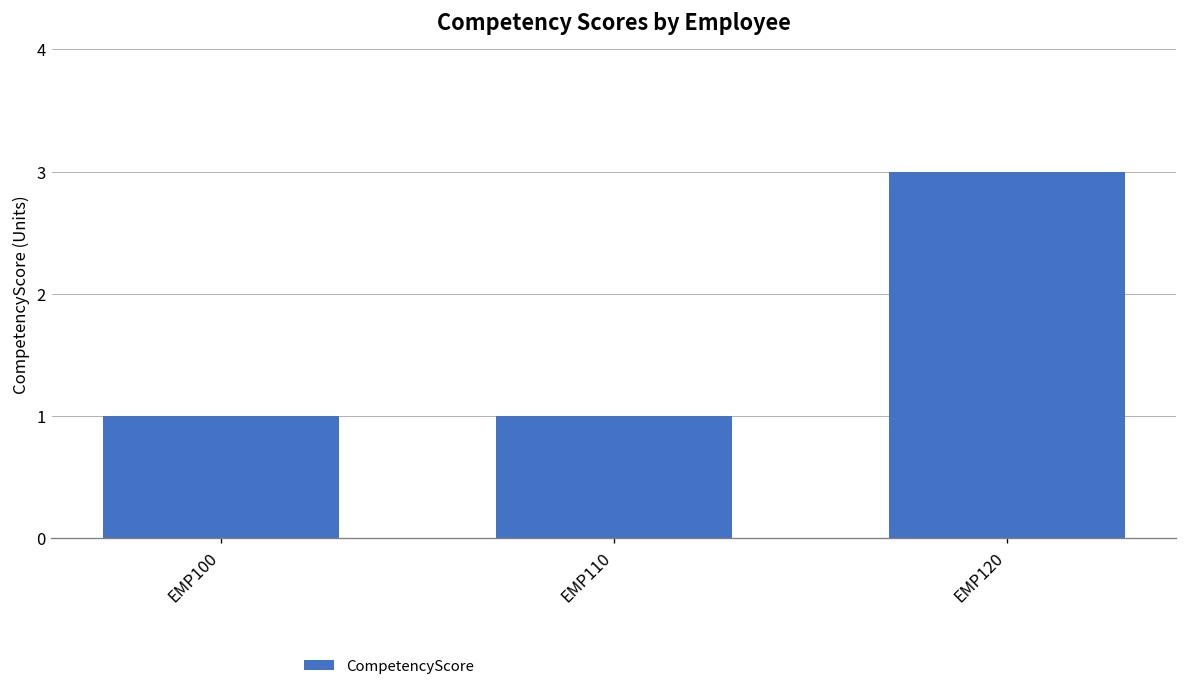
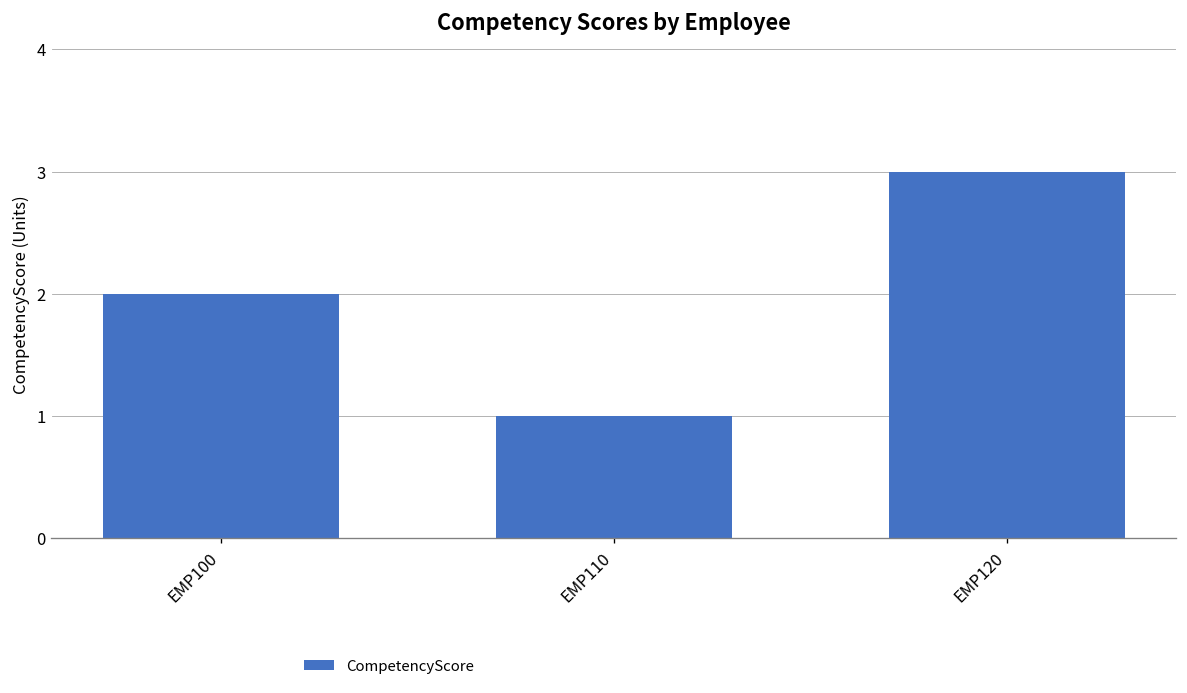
EMP100: 1 -> 2
